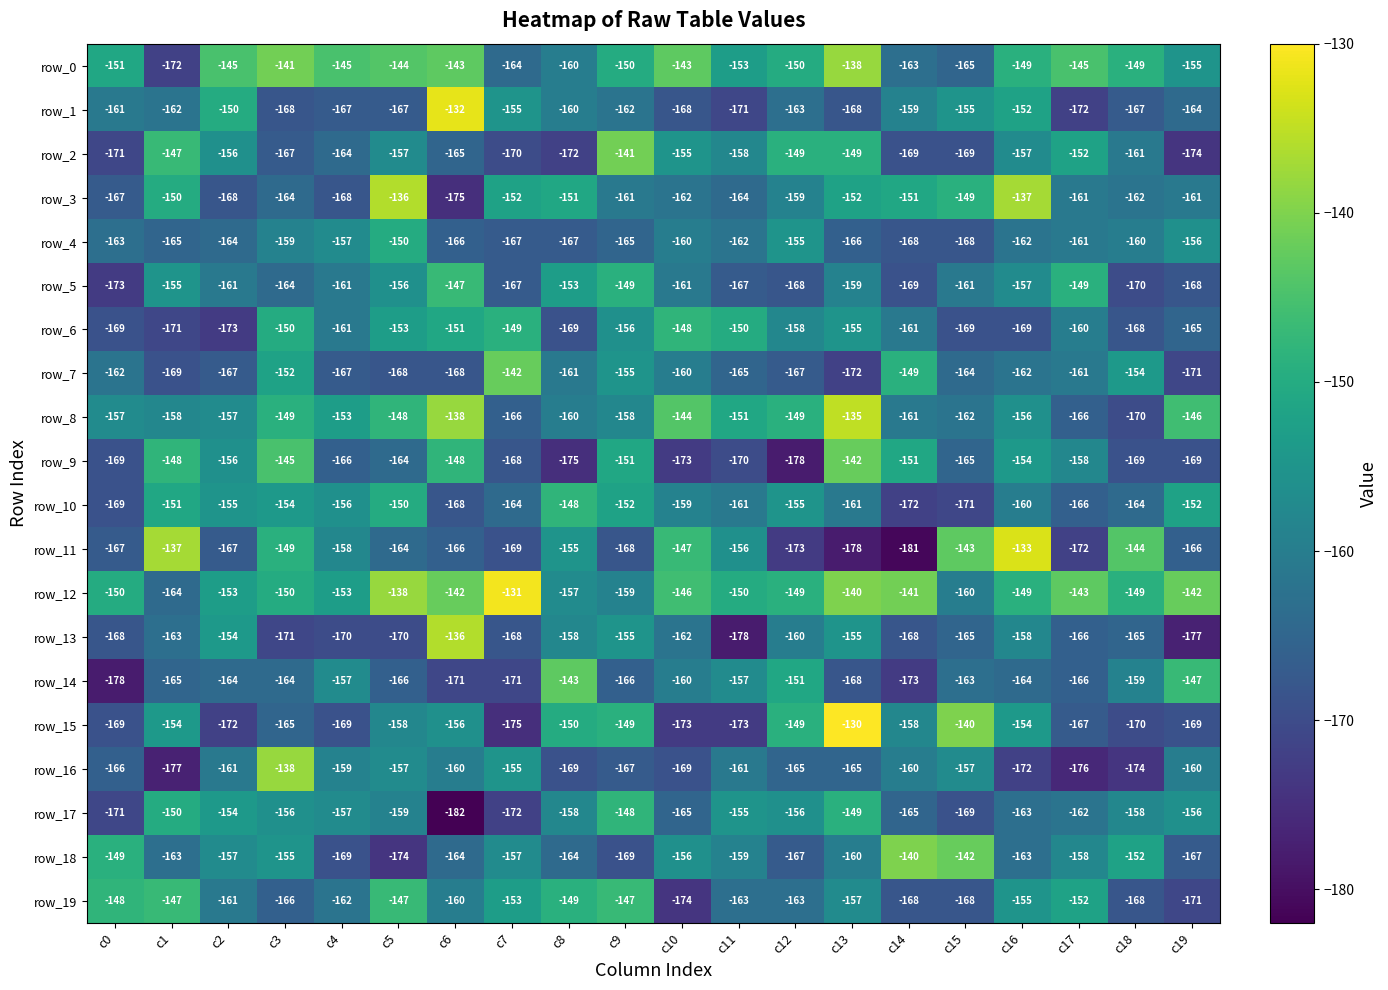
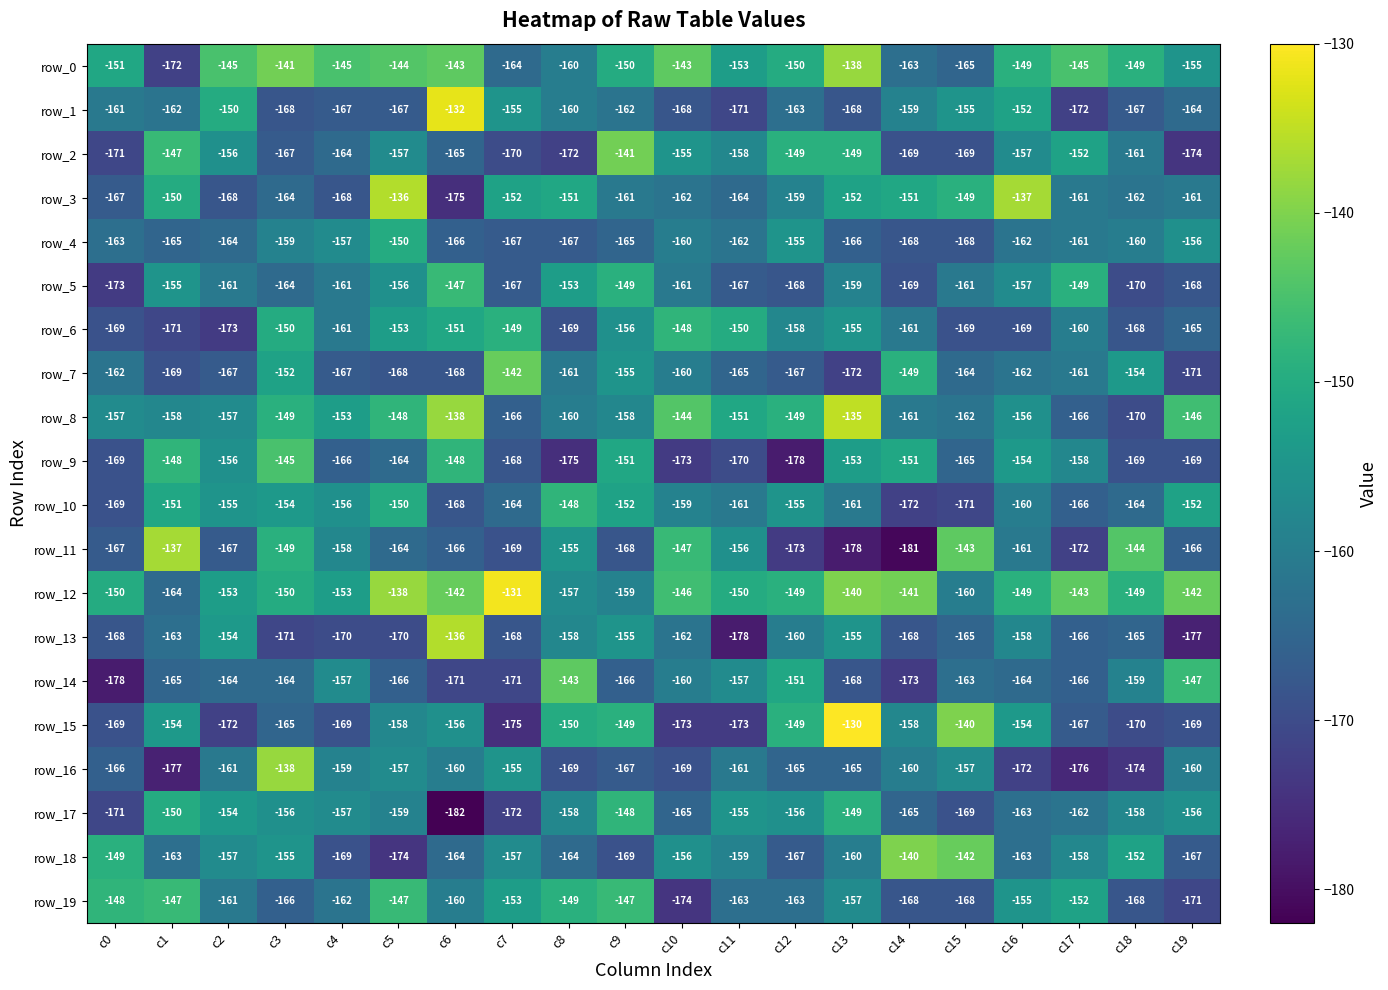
row_9, c13: -142 -> -153
row_11, c16: -133 -> -161
